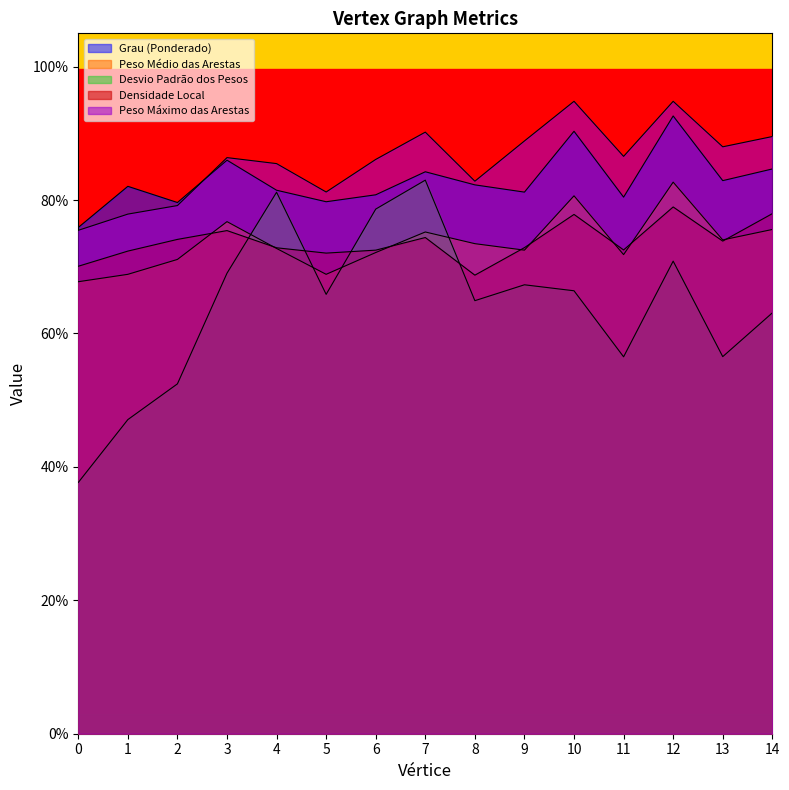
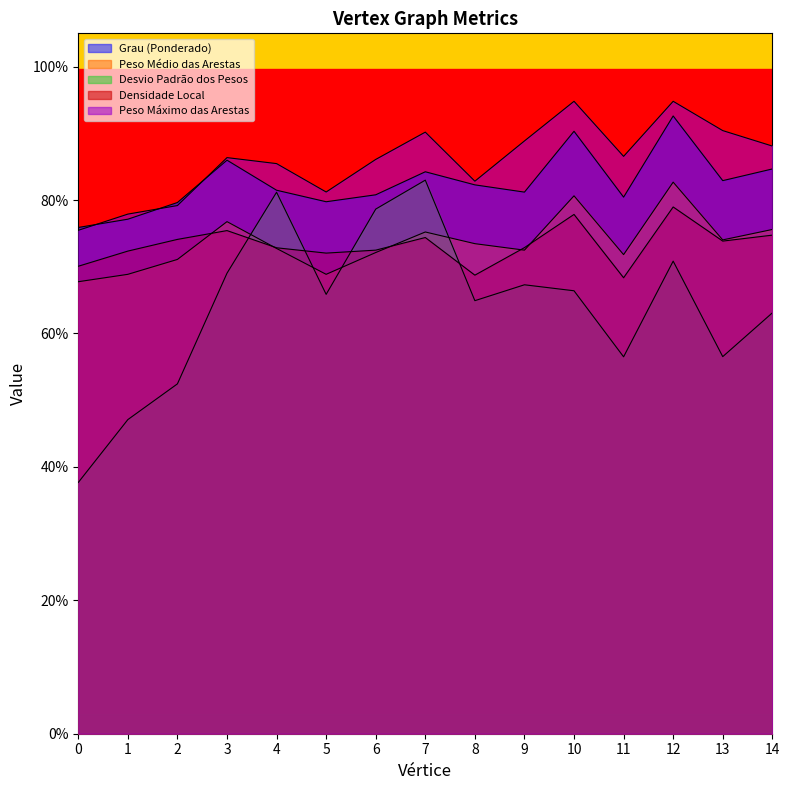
Grau (Ponderado), 1: 82% -> 77%
Densidade Local, 11: 73% -> 68%
Peso Máximo das Arestas, 13: 88% -> 90%
Densidade Local, 14: 78% -> 75%
Peso Máximo das Arestas, 14: 90% -> 88%
